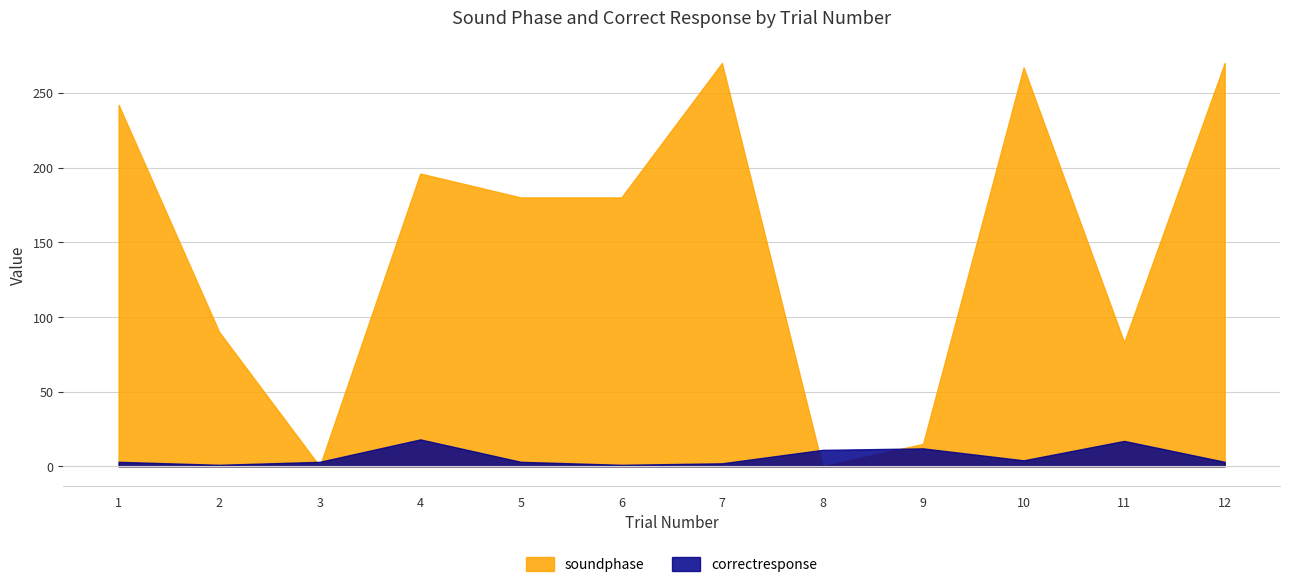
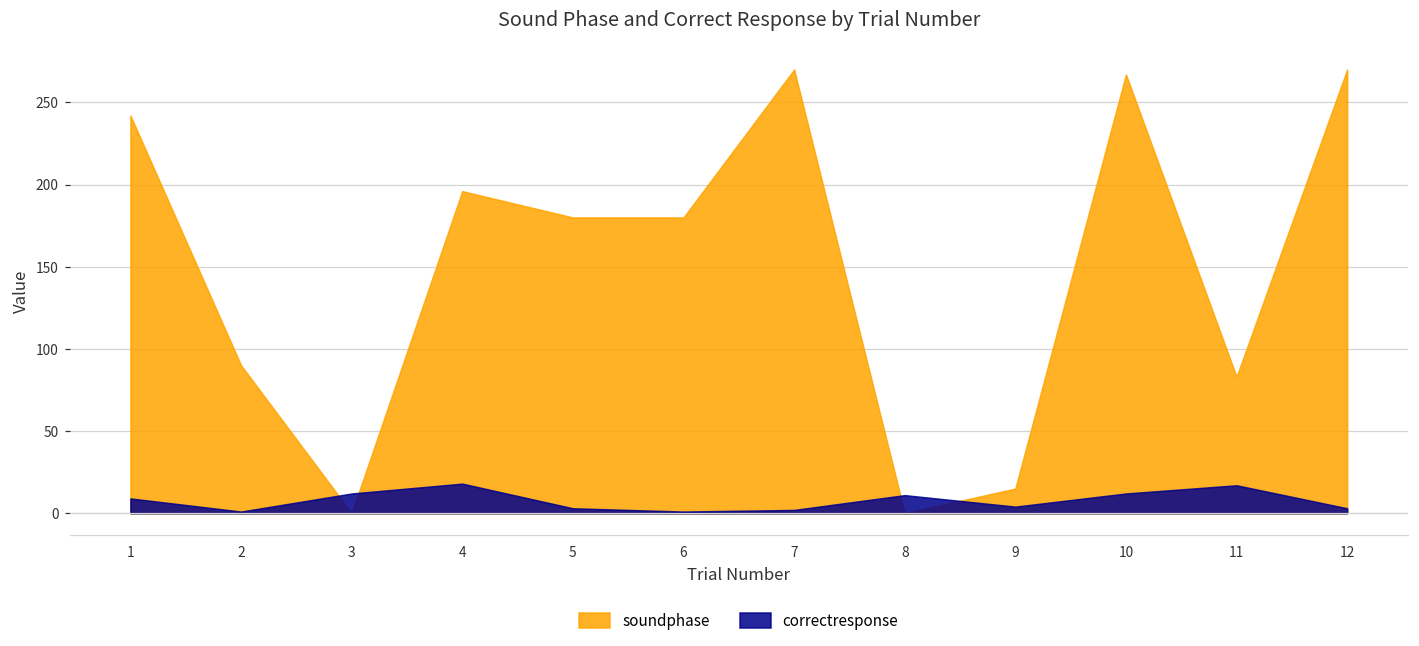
correctresponse, 1: 3 -> 9
correctresponse, 3: 3 -> 12
correctresponse, 9: 12 -> 4
correctresponse, 10: 4 -> 12
